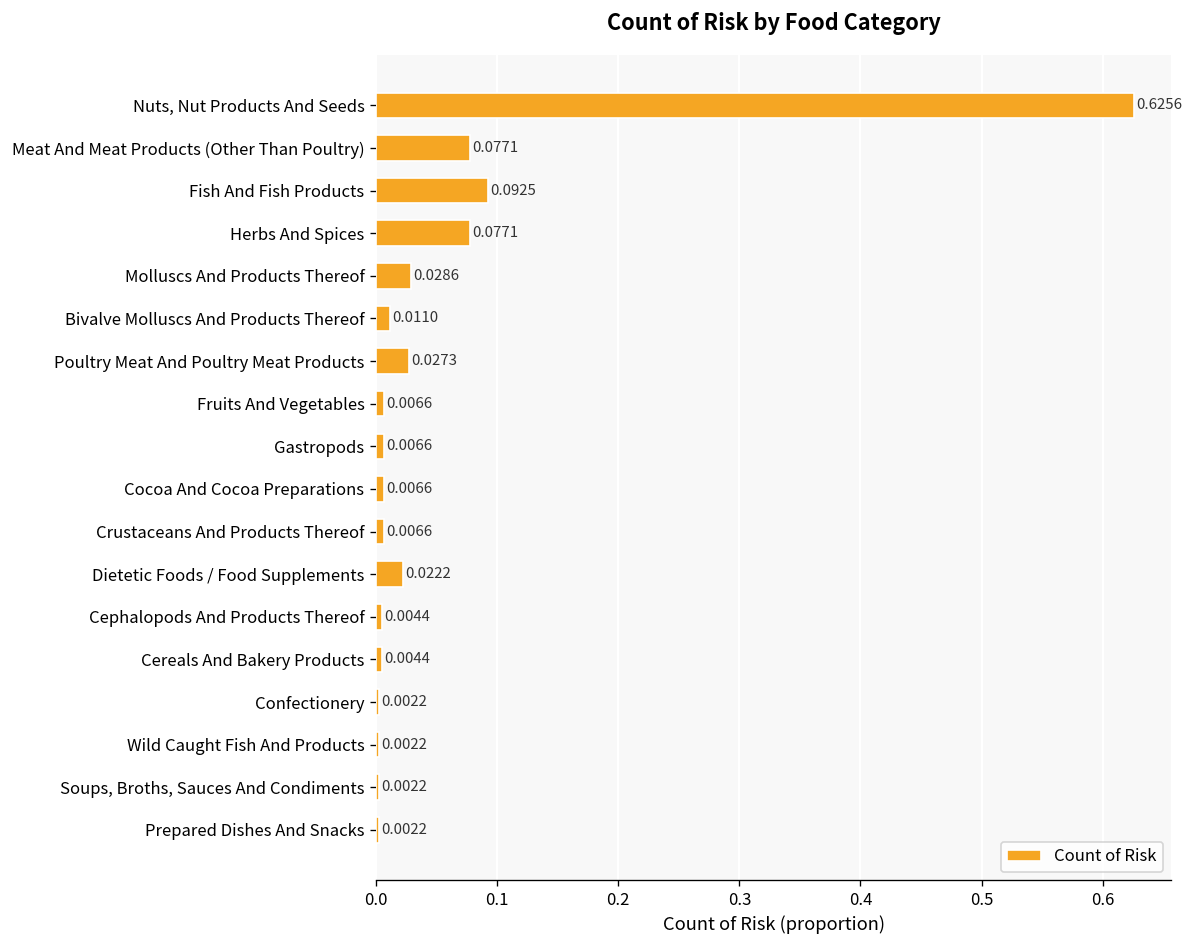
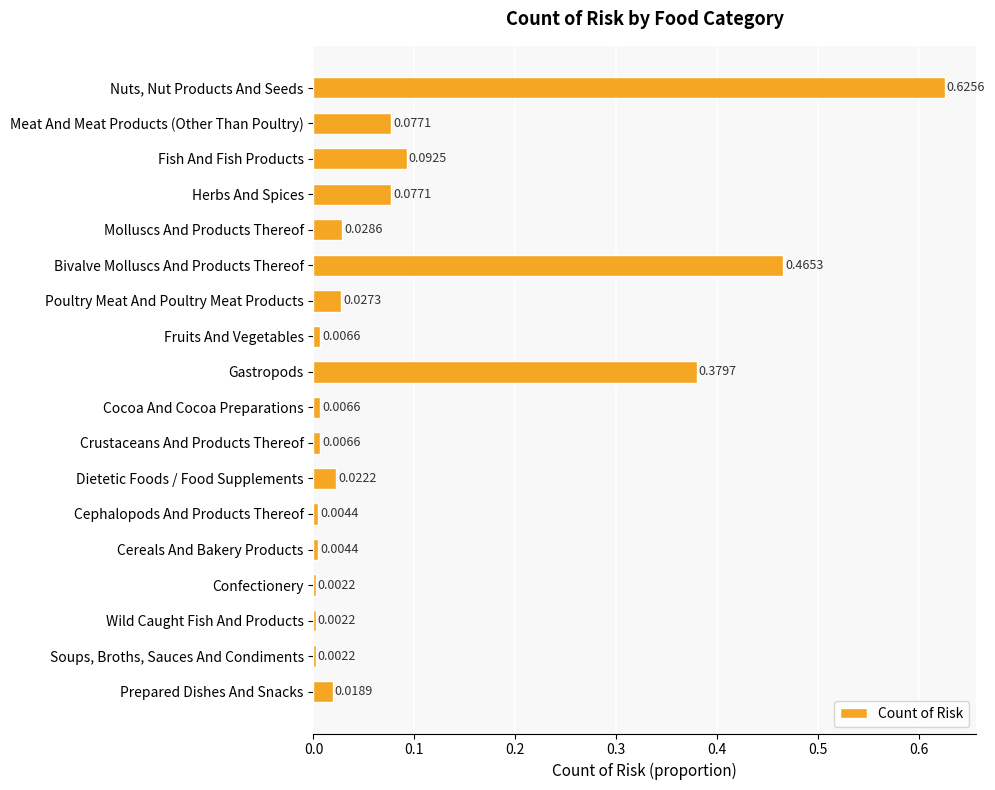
Bivalve Molluscs And Products Thereof: 0.0110 -> 0.4653
Gastropods: 0.0066 -> 0.3797
Prepared Dishes And Snacks: 0.0022 -> 0.0189
